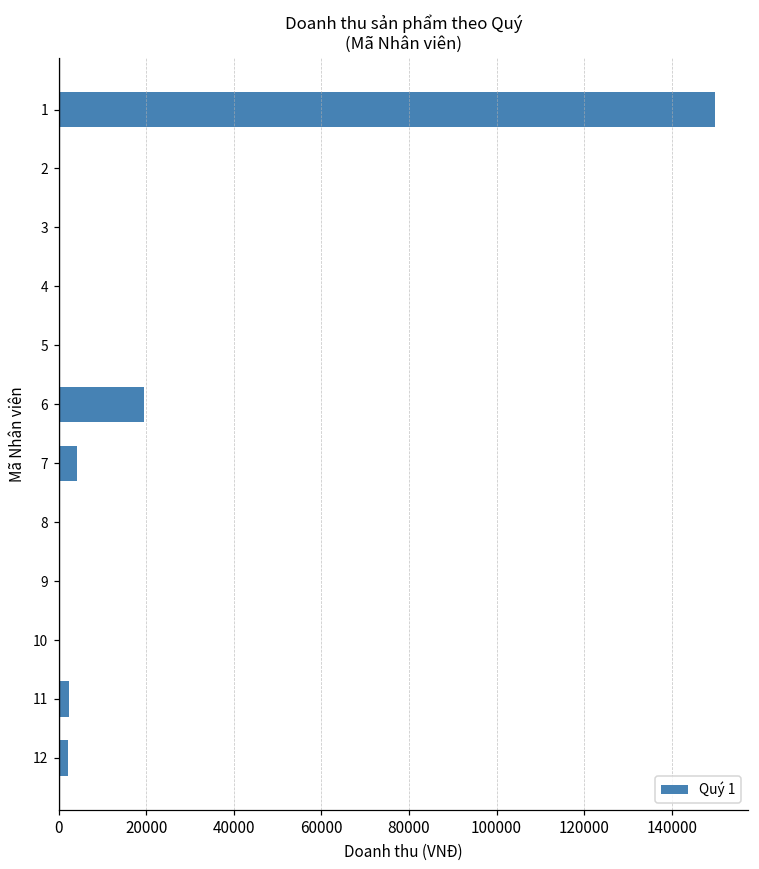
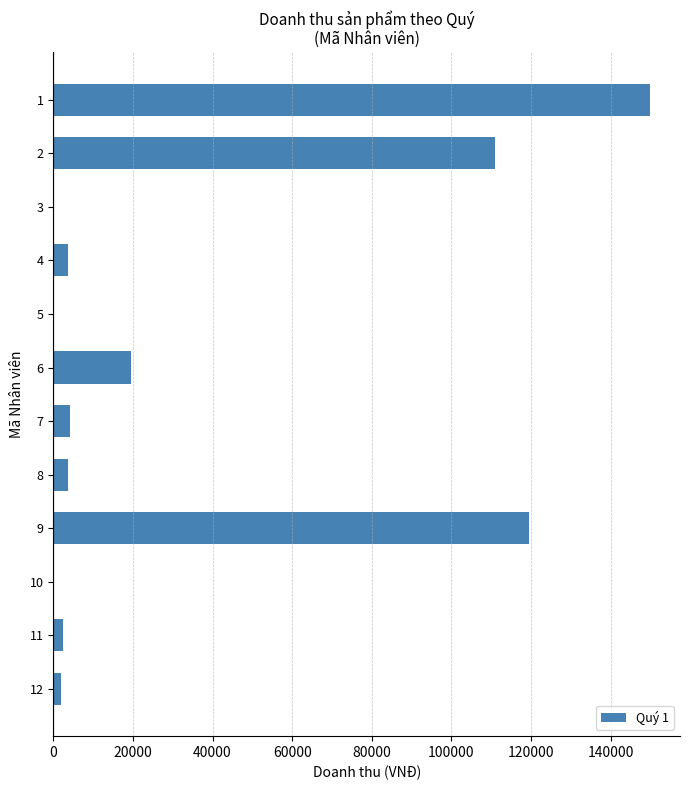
2: 0 -> 111000
4: 0 -> 4000
8: 0 -> 4000
9: 0 -> 120000
